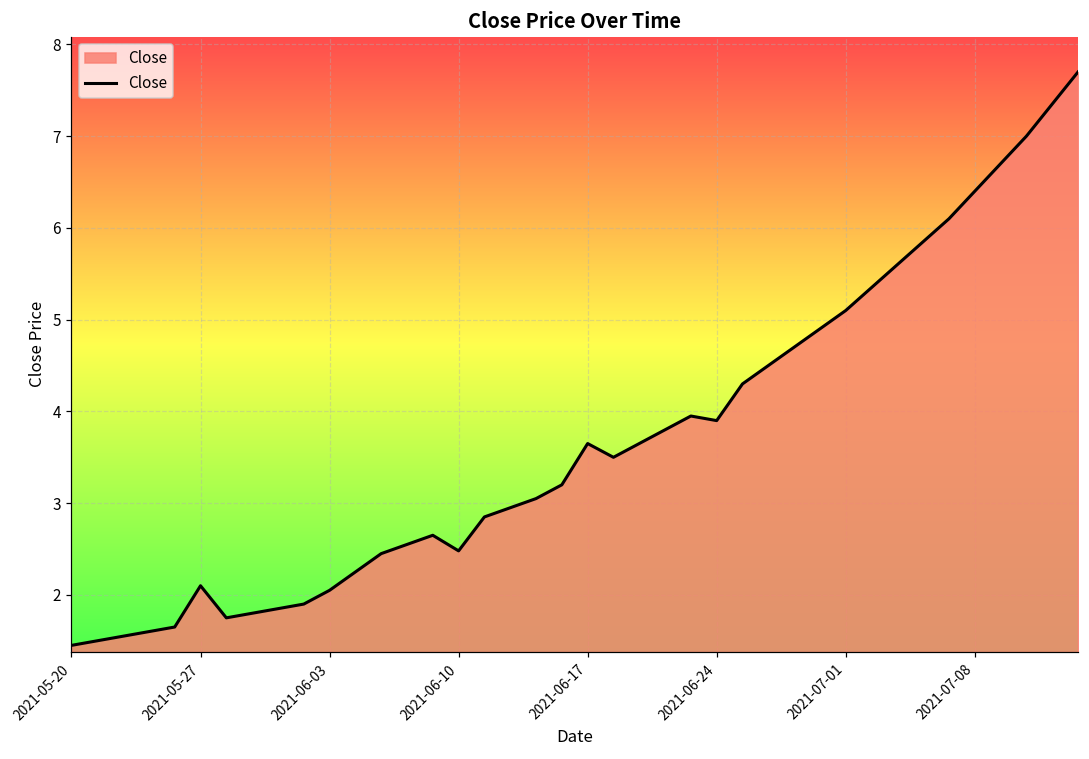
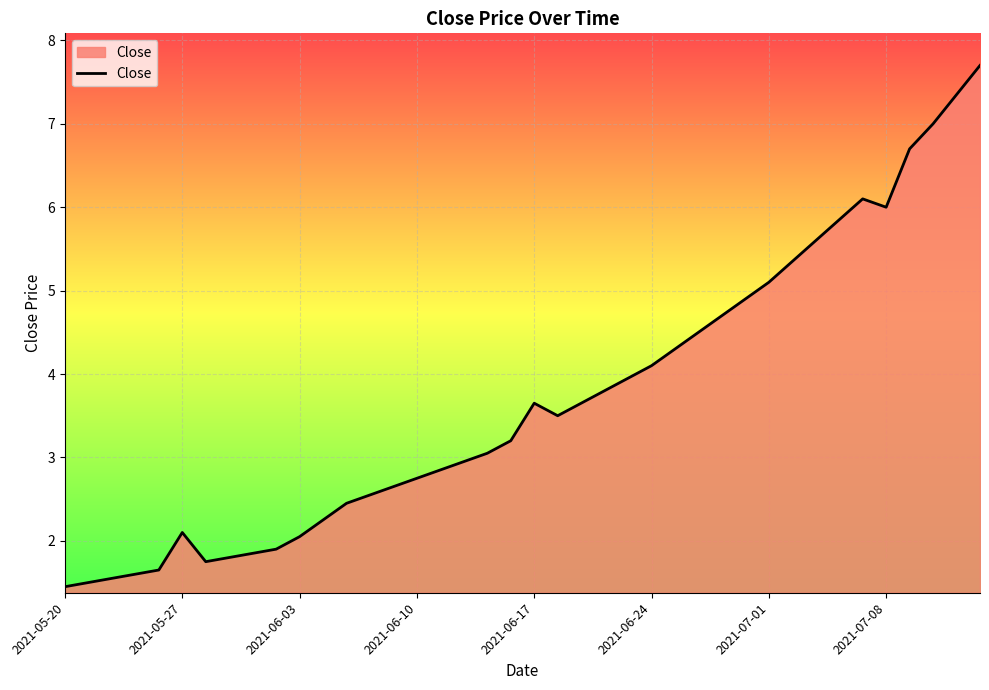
2021-06-10: 2.5 -> 2.8
2021-06-24: 3.9 -> 4.1
2021-07-08: 6.4 -> 6.0
